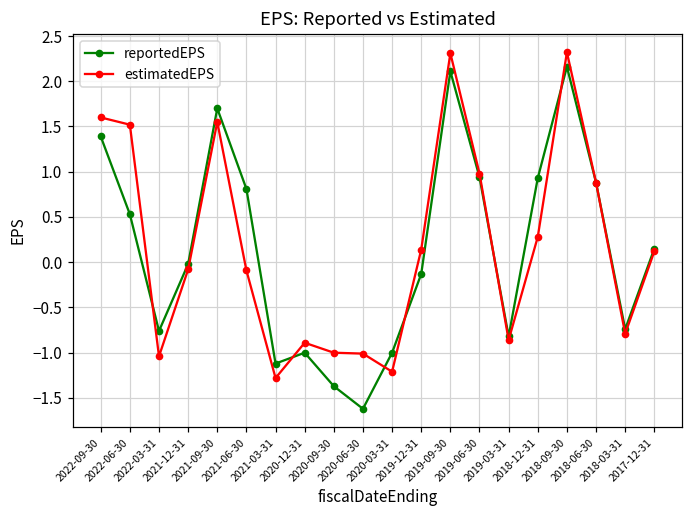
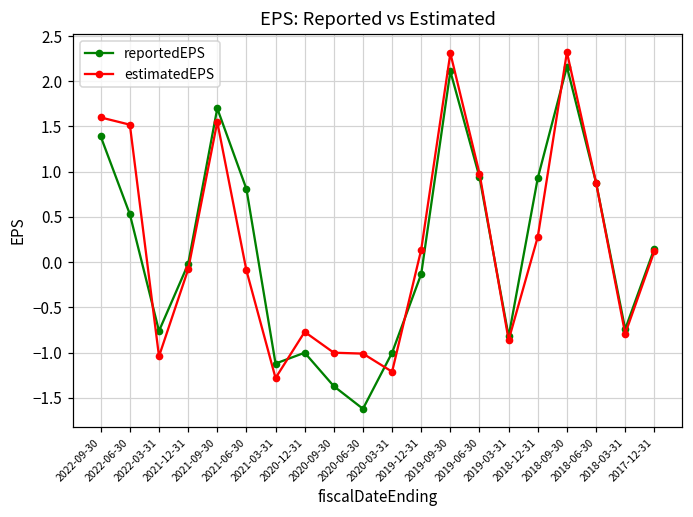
estimatedEPS, 2020-12-31: -0.9 -> -0.8
